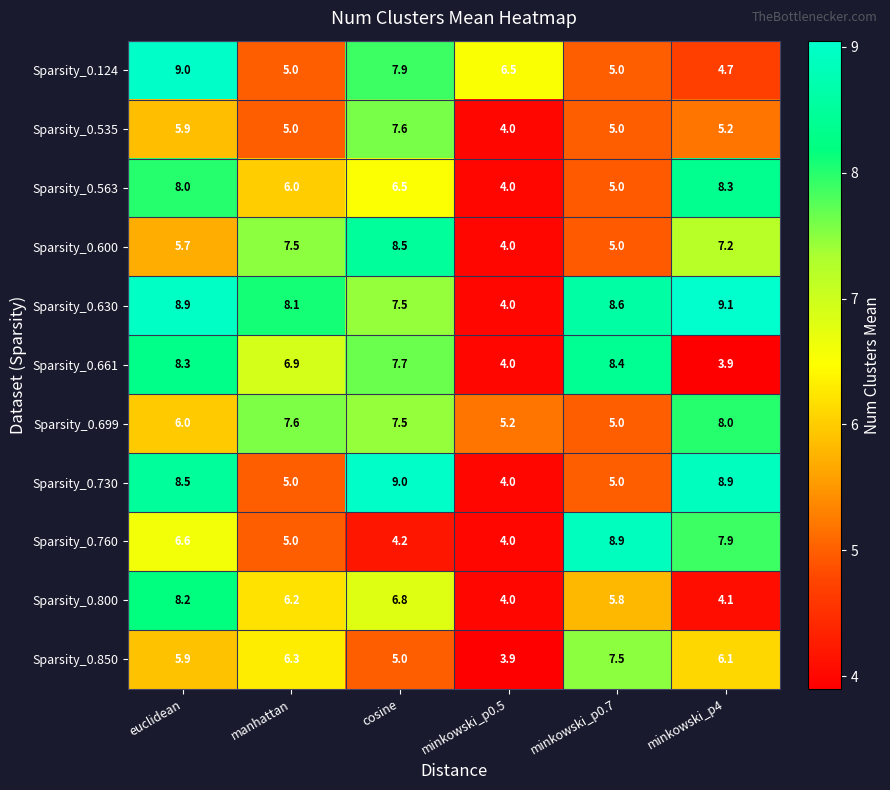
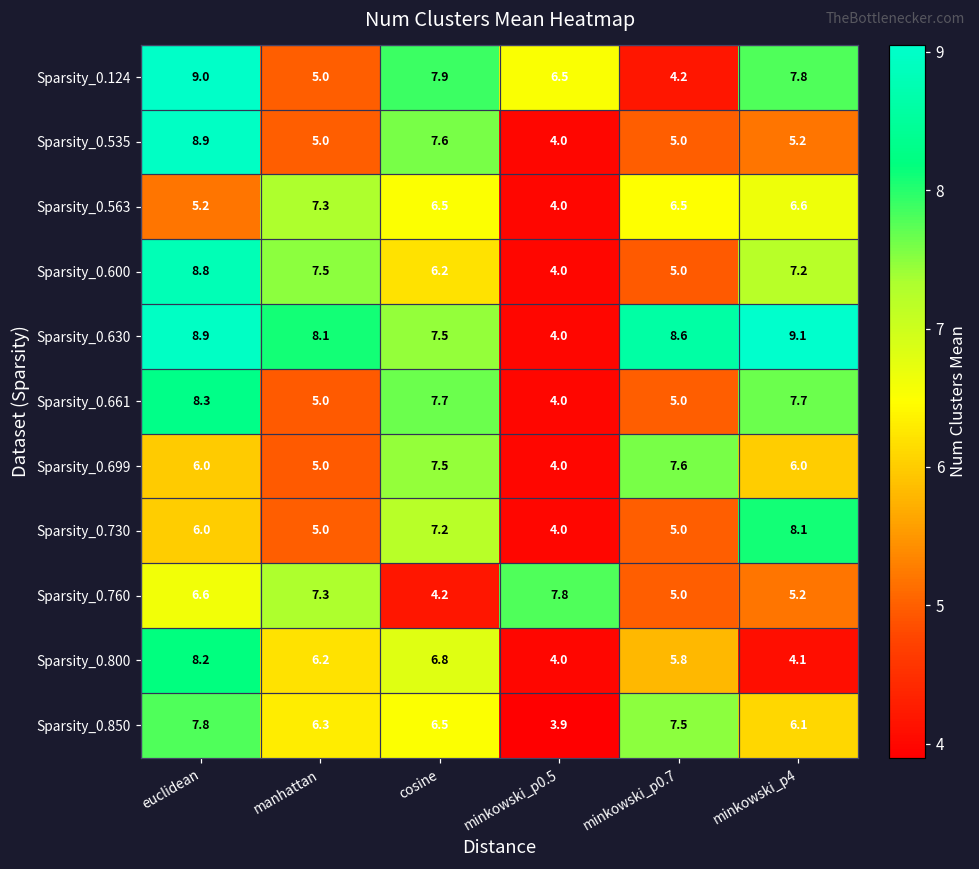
Sparsity_0.124, minkowski_p0.7: 5.0 -> 4.2
Sparsity_0.124, minkowski_p4: 4.7 -> 7.8
Sparsity_0.535, euclidean: 5.9 -> 8.9
Sparsity_0.563, euclidean: 8.0 -> 5.2
Sparsity_0.563, manhattan: 6.0 -> 7.3
Sparsity_0.563, minkowski_p0.7: 5.0 -> 6.5
Sparsity_0.563, minkowski_p4: 8.3 -> 6.6
Sparsity_0.600, euclidean: 5.7 -> 8.8
Sparsity_0.600, cosine: 8.5 -> 6.2
Sparsity_0.661, manhattan: 6.9 -> 5.0
Sparsity_0.661, minkowski_p0.7: 8.4 -> 5.0
Sparsity_0.661, minkowski_p4: 3.9 -> 7.7
Sparsity_0.699, manhattan: 7.6 -> 5.0
Sparsity_0.699, minkowski_p0.5: 5.2 -> 4.0
Sparsity_0.699, minkowski_p0.7: 5.0 -> 7.6
Sparsity_0.699, minkowski_p4: 8.0 -> 6.0
Sparsity_0.730, euclidean: 8.5 -> 6.0
Sparsity_0.730, cosine: 9.0 -> 7.2
Sparsity_0.730, minkowski_p4: 8.9 -> 8.1
Sparsity_0.760, manhattan: 5.0 -> 7.3
Sparsity_0.760, minkowski_p0.5: 4.0 -> 7.8
Sparsity_0.760, minkowski_p0.7: 8.9 -> 5.0
Sparsity_0.760, minkowski_p4: 7.9 -> 5.2
Sparsity_0.850, euclidean: 5.9 -> 7.8
Sparsity_0.850, cosine: 5.0 -> 6.5
